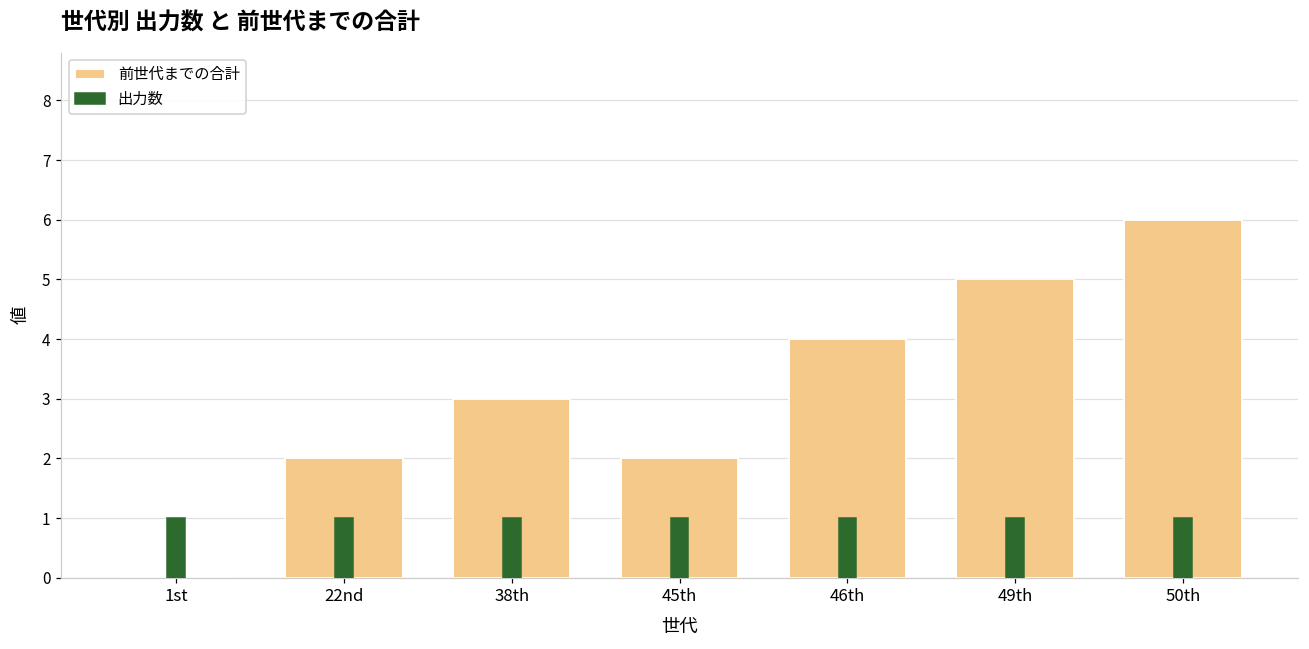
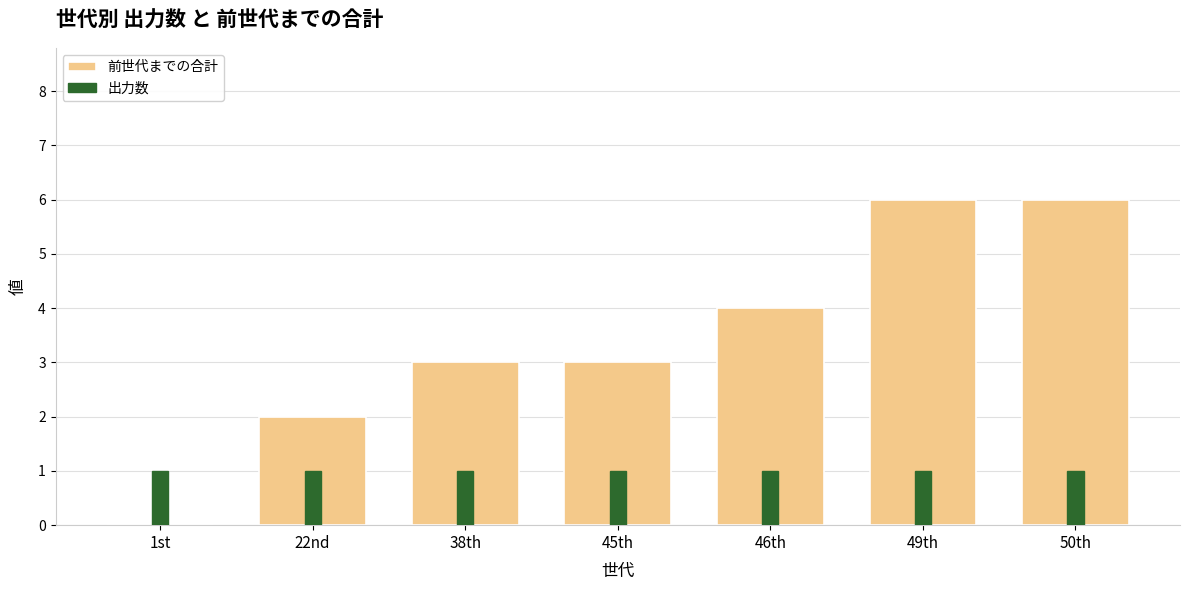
前世代までの合計, 45th: 2 -> 3
前世代までの合計, 49th: 5 -> 6
